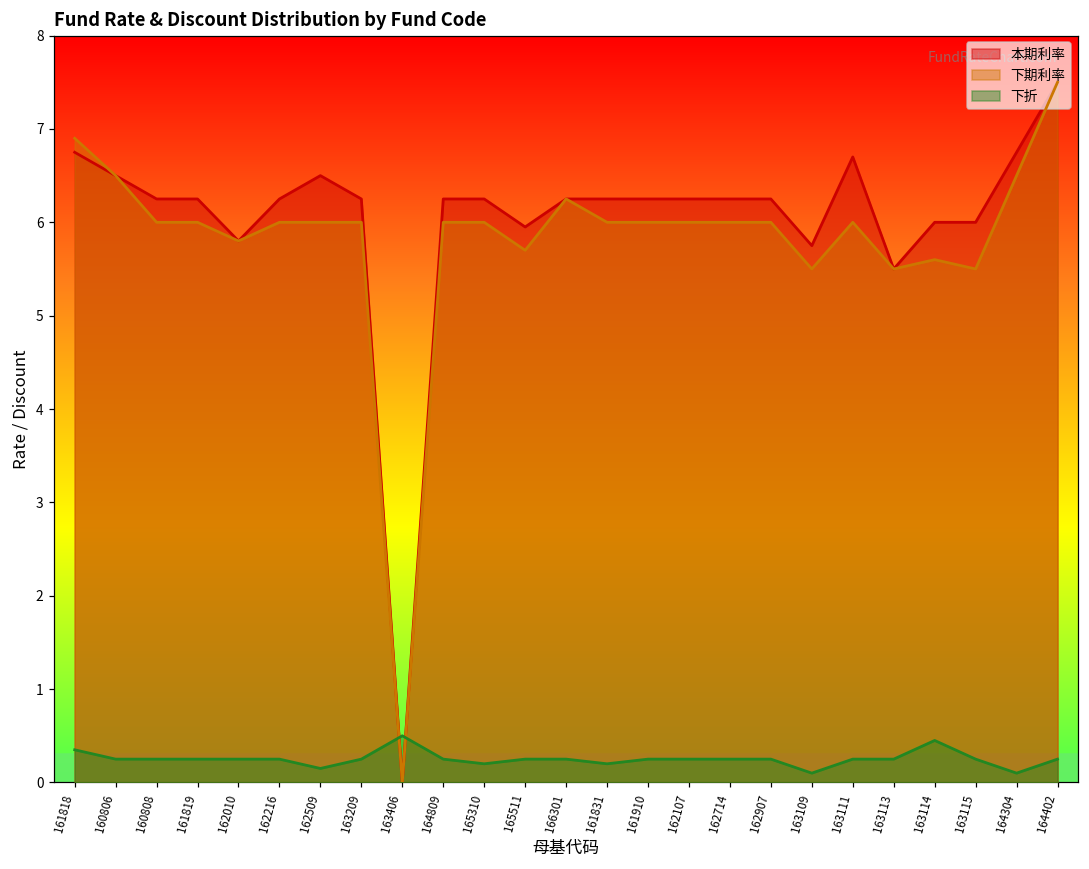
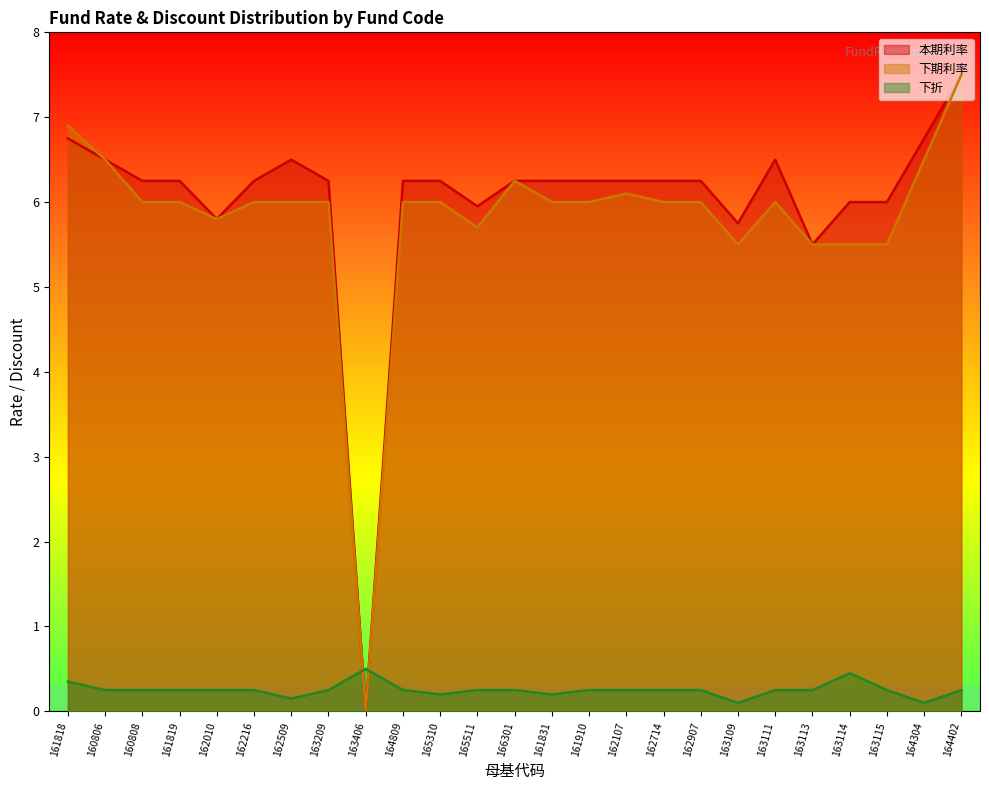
下期利率, 162107: 6.0 -> 6.1
本期利率, 163111: 6.7 -> 6.5
下期利率, 163114: 5.6 -> 5.5
